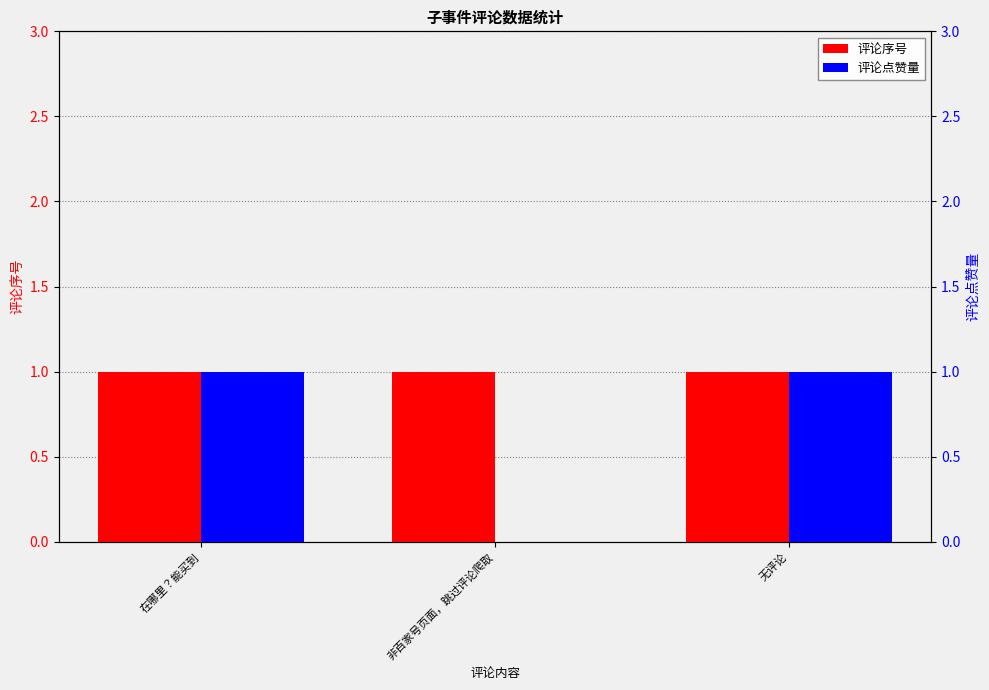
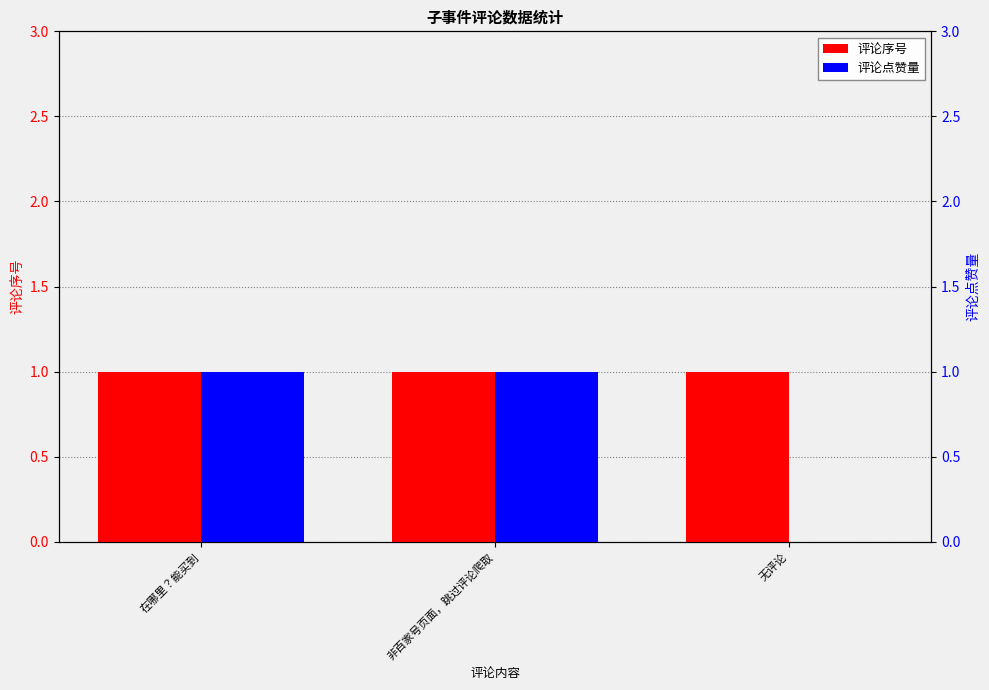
评论点赞量, 非百家号页面，跳过评论爬取: 0 -> 1
评论点赞量, 无评论: 1 -> 0
